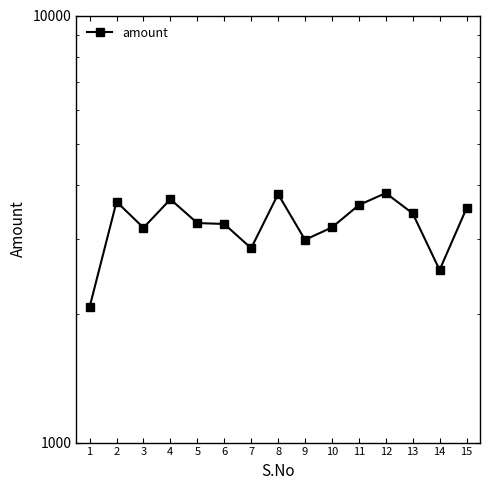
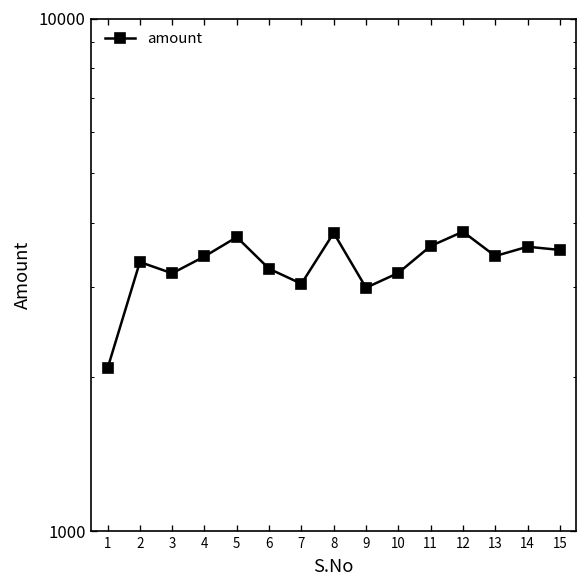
2: 3700 -> 3400
4: 3700 -> 3400
5: 3300 -> 3700
7: 2900 -> 3000
14: 2500 -> 3600
